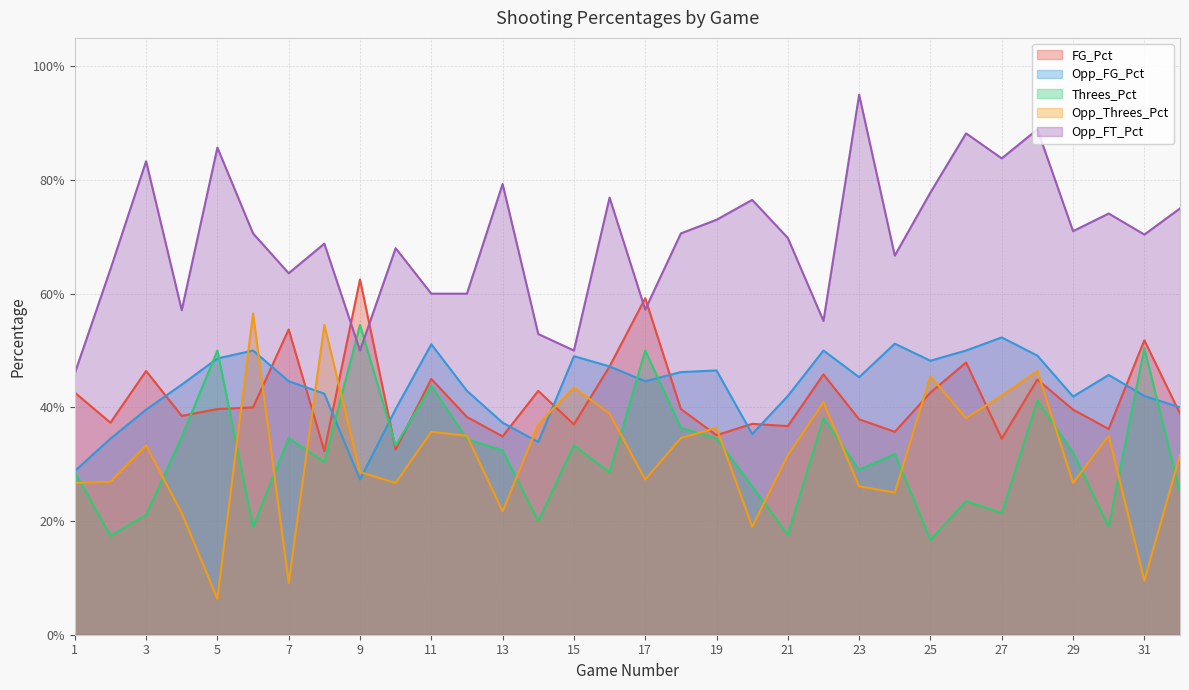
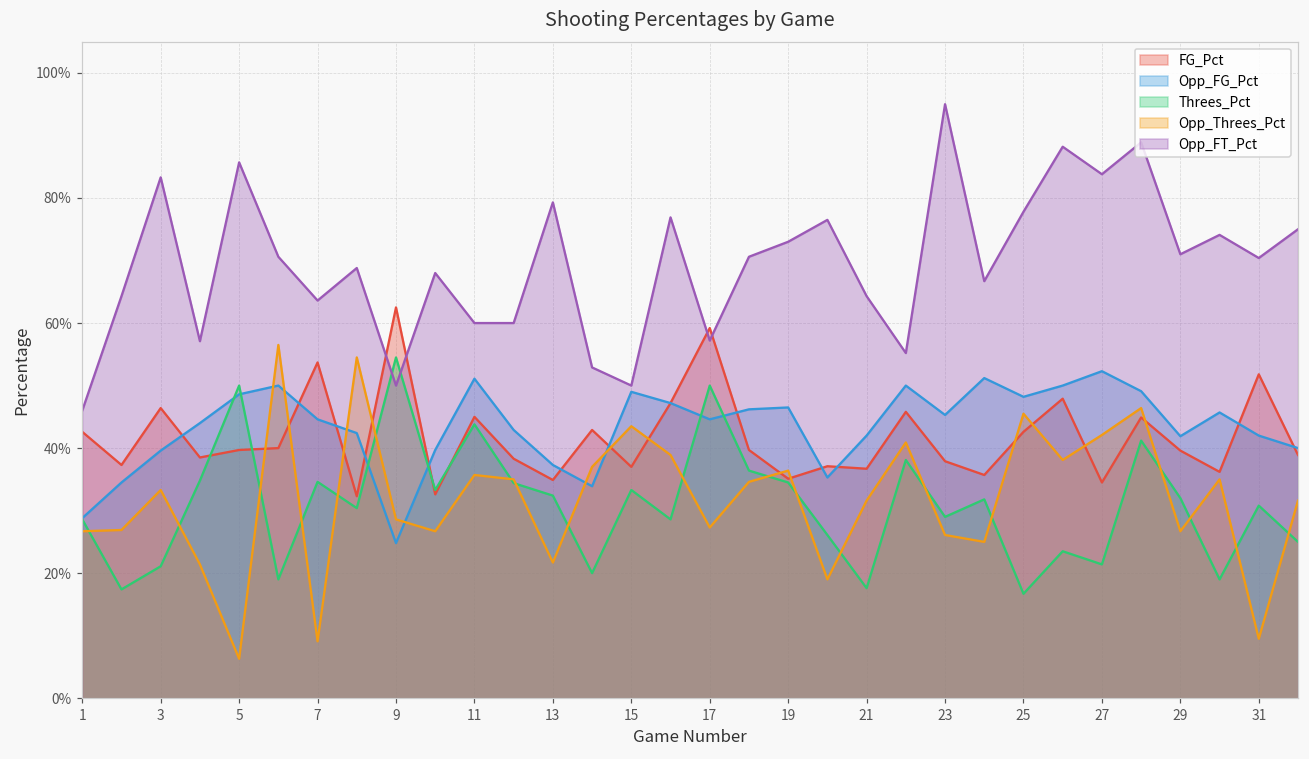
Opp_FG_Pct, 9: 27% -> 25%
Opp_FT_Pct, 21: 70% -> 64%
Threes_Pct, 31: 50% -> 31%
